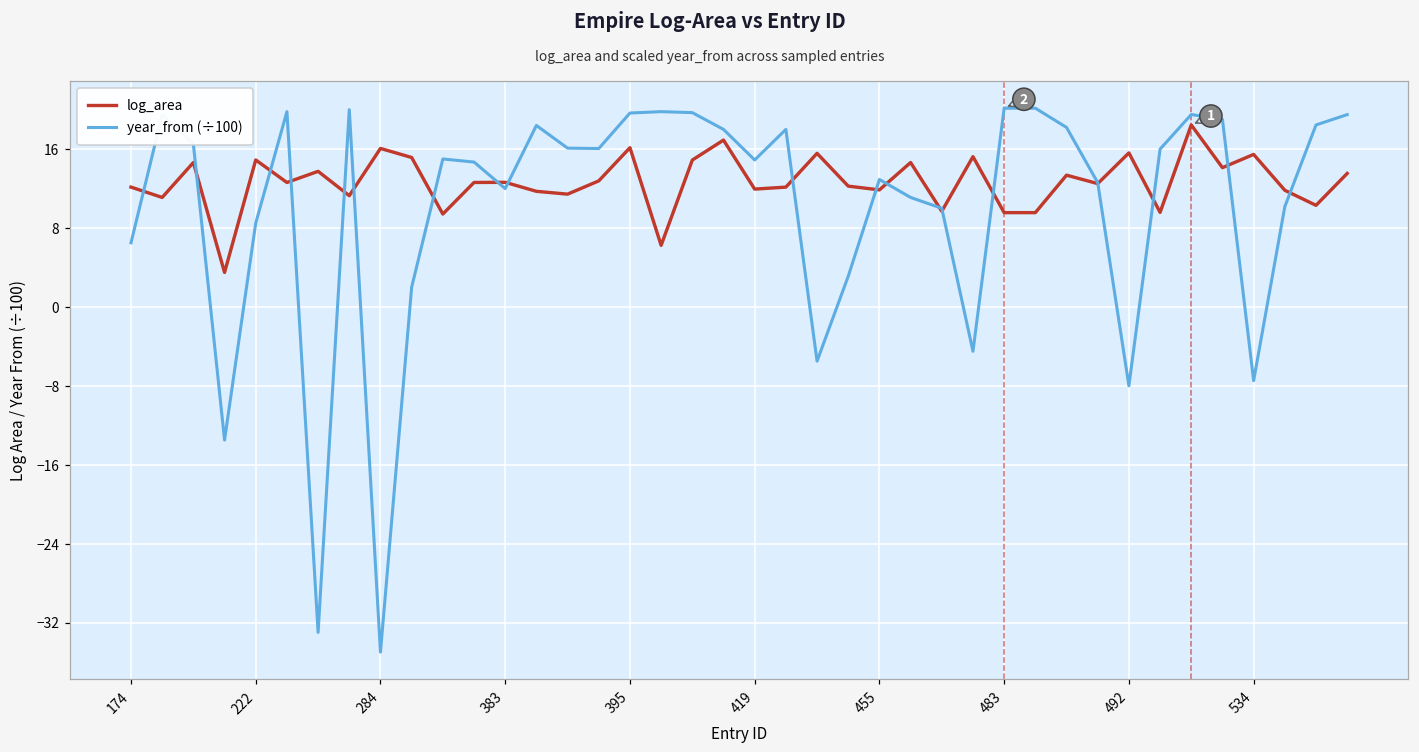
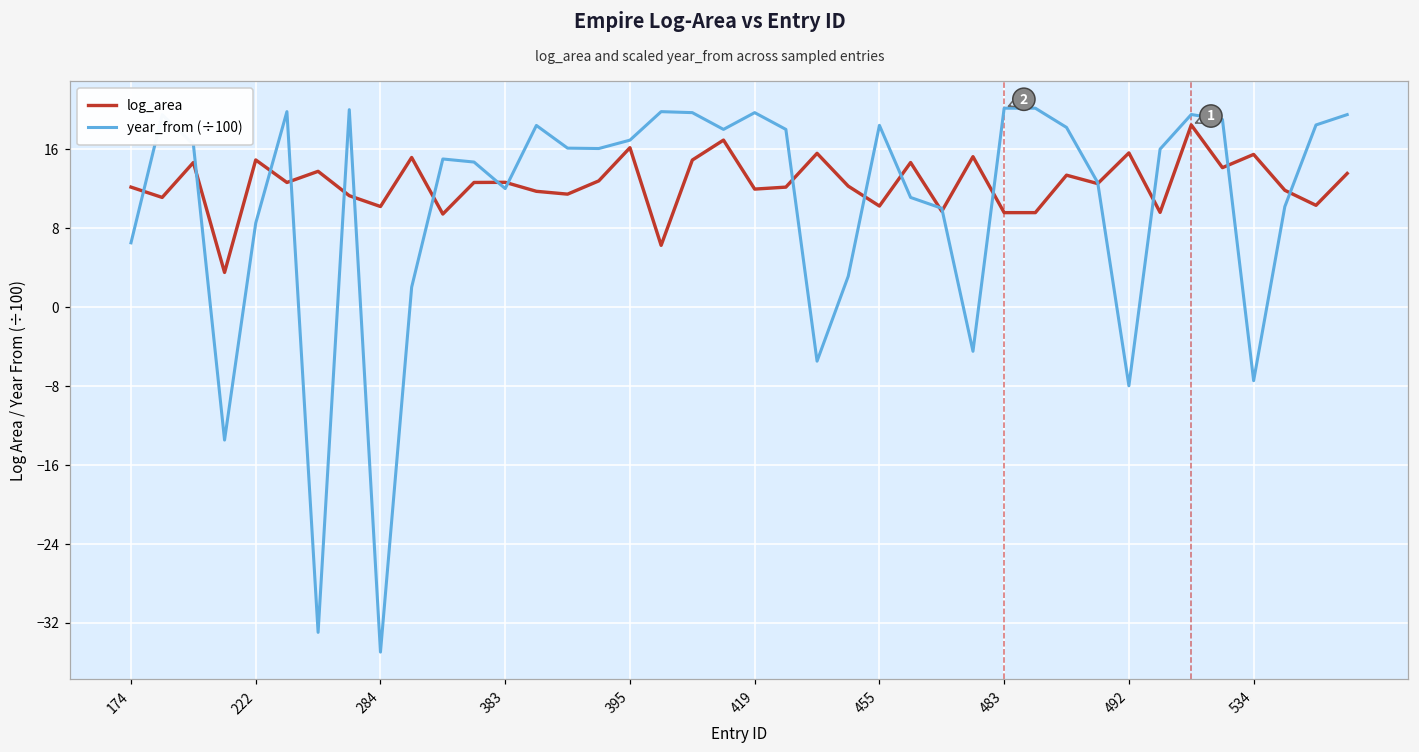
log_area, 284: 16 -> 10
year_from (÷100), 395: 20 -> 17
year_from (÷100), 419: 15 -> 20
log_area, 455: 12 -> 10
year_from (÷100), 455: 13 -> 18
